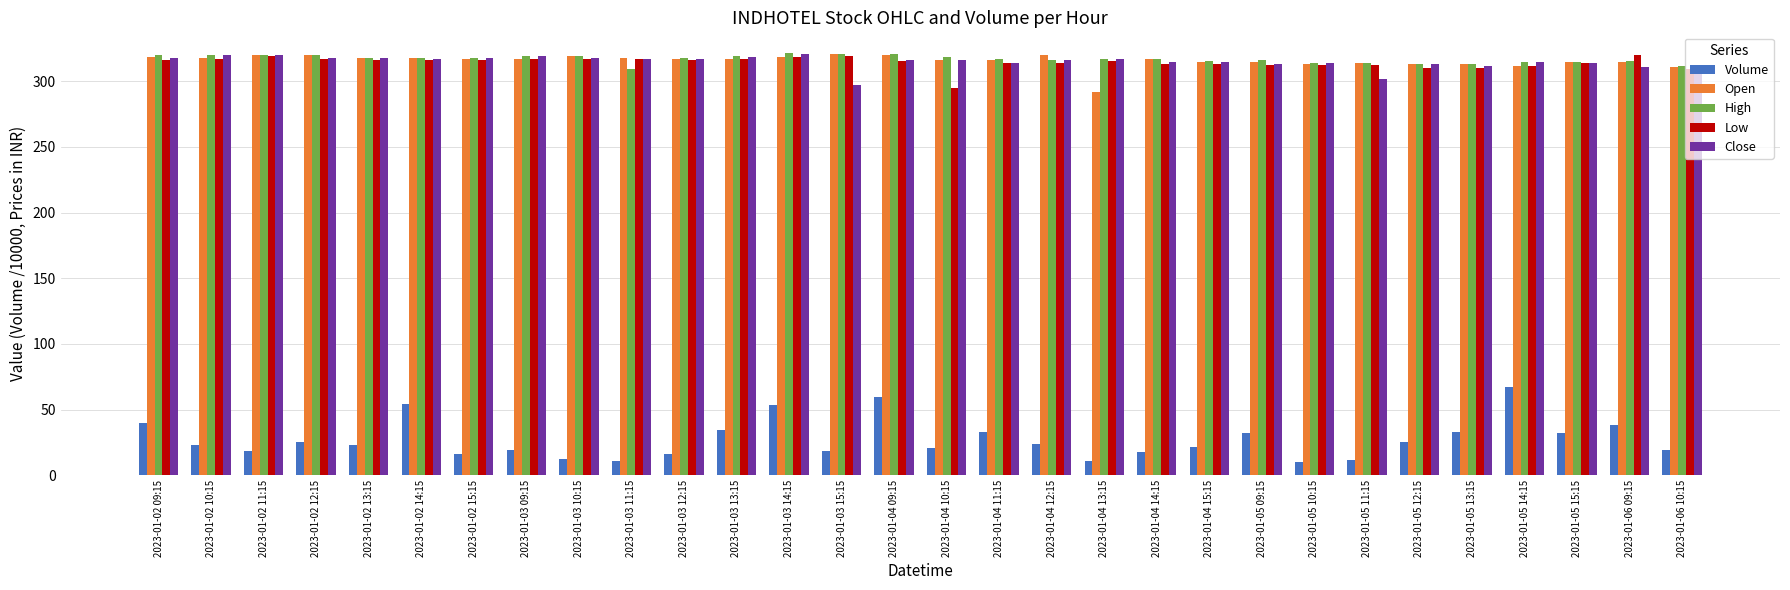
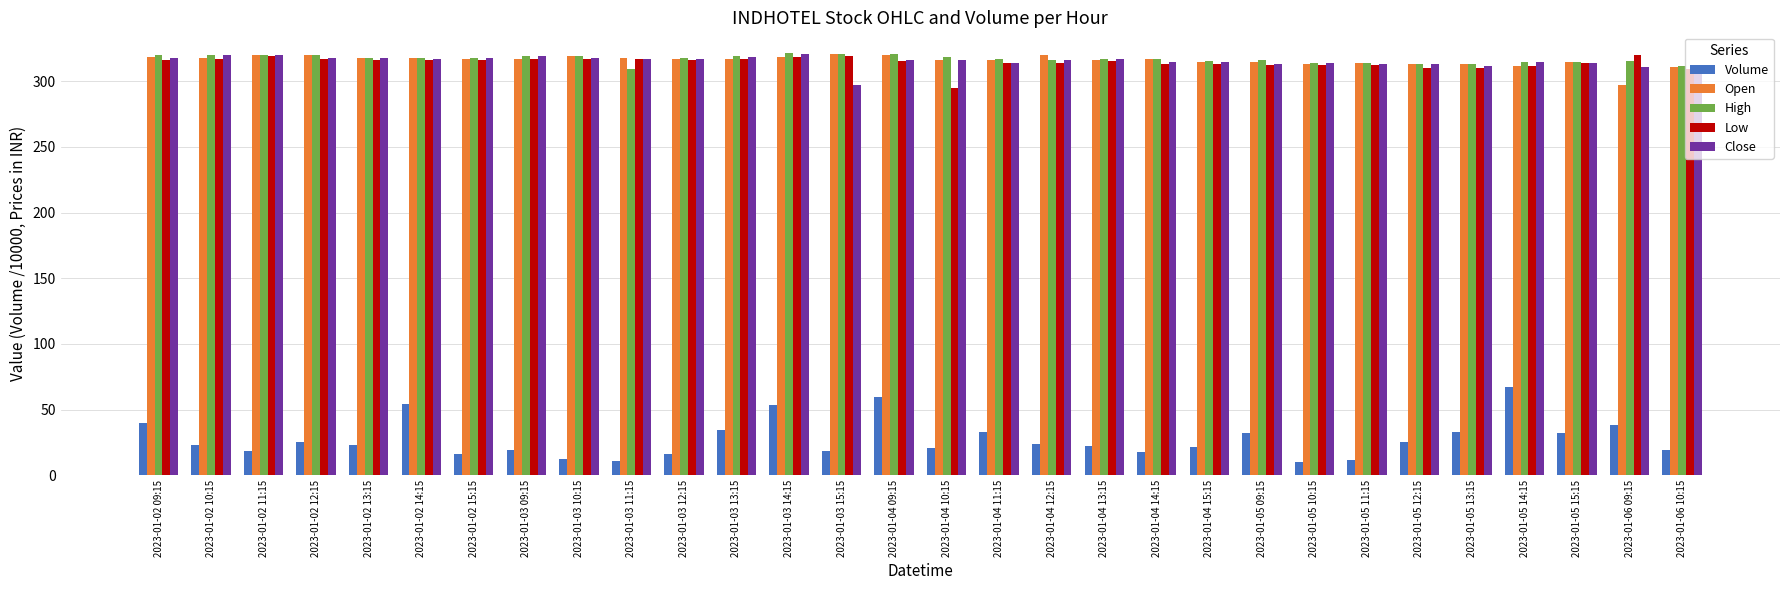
Volume, 2023-01-04 13:15: 11 -> 22
Open, 2023-01-04 13:15: 292 -> 316
Close, 2023-01-05 11:15: 302 -> 313
Open, 2023-01-06 09:15: 314 -> 297
